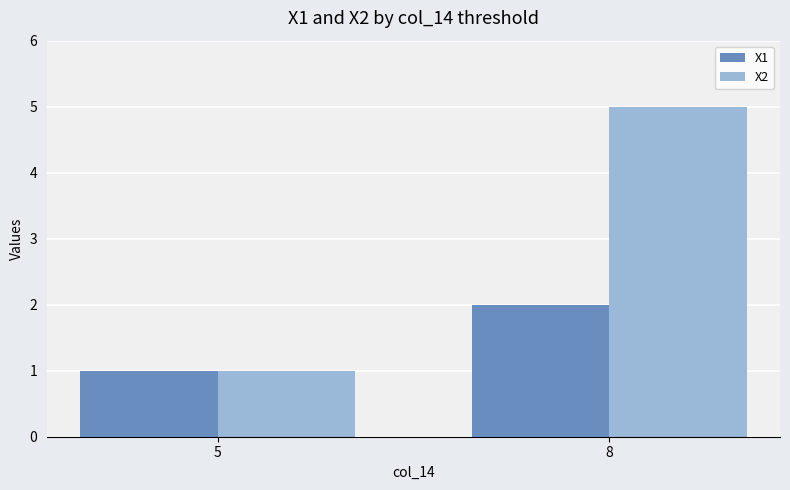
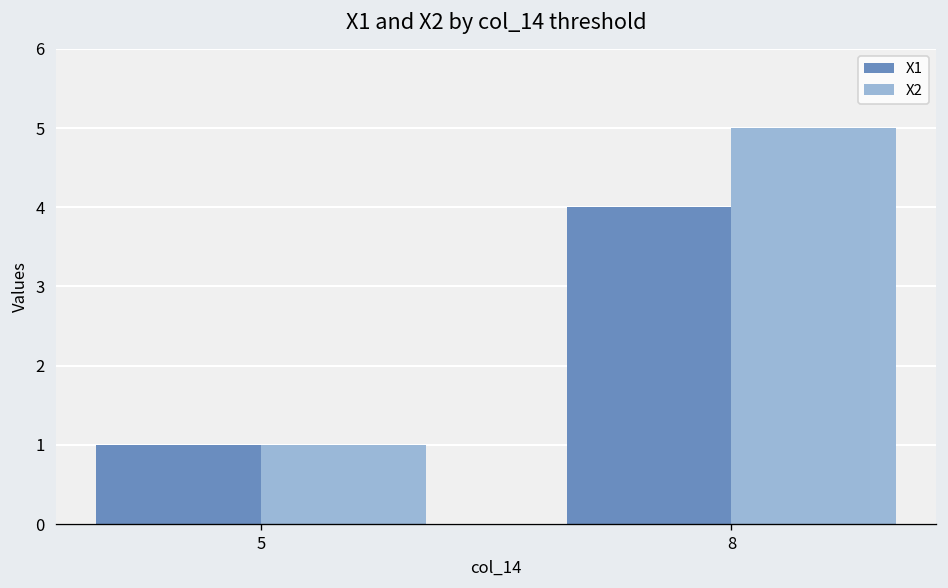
X1, 8: 2 -> 4
